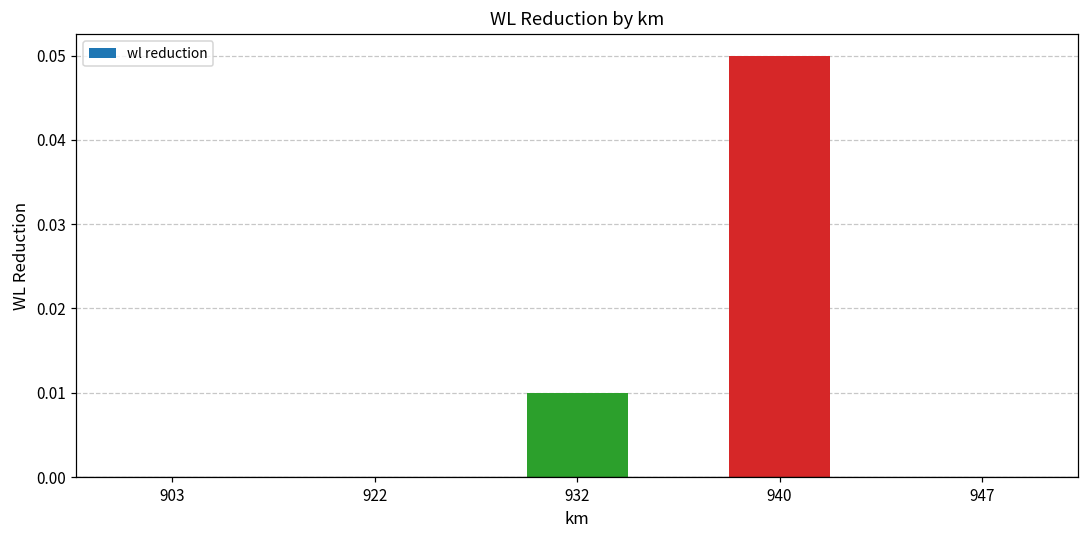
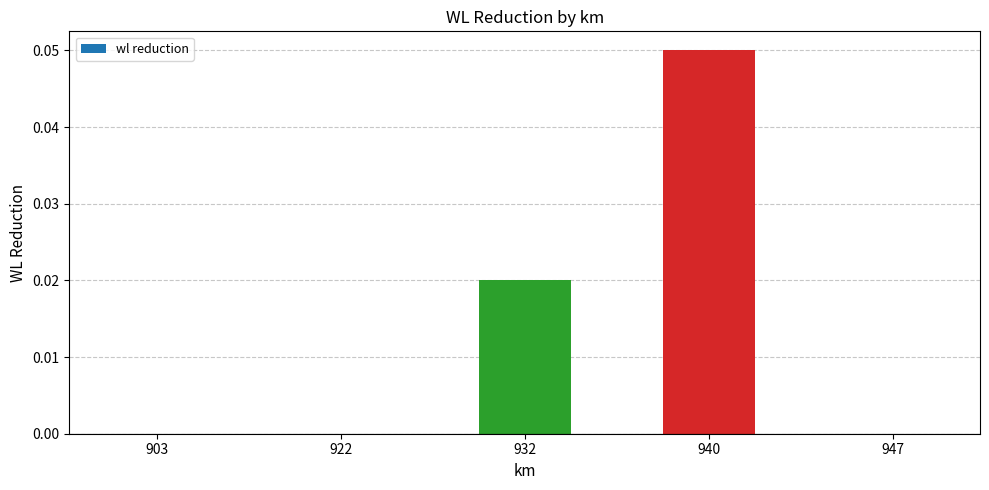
932: 0.01 -> 0.02
